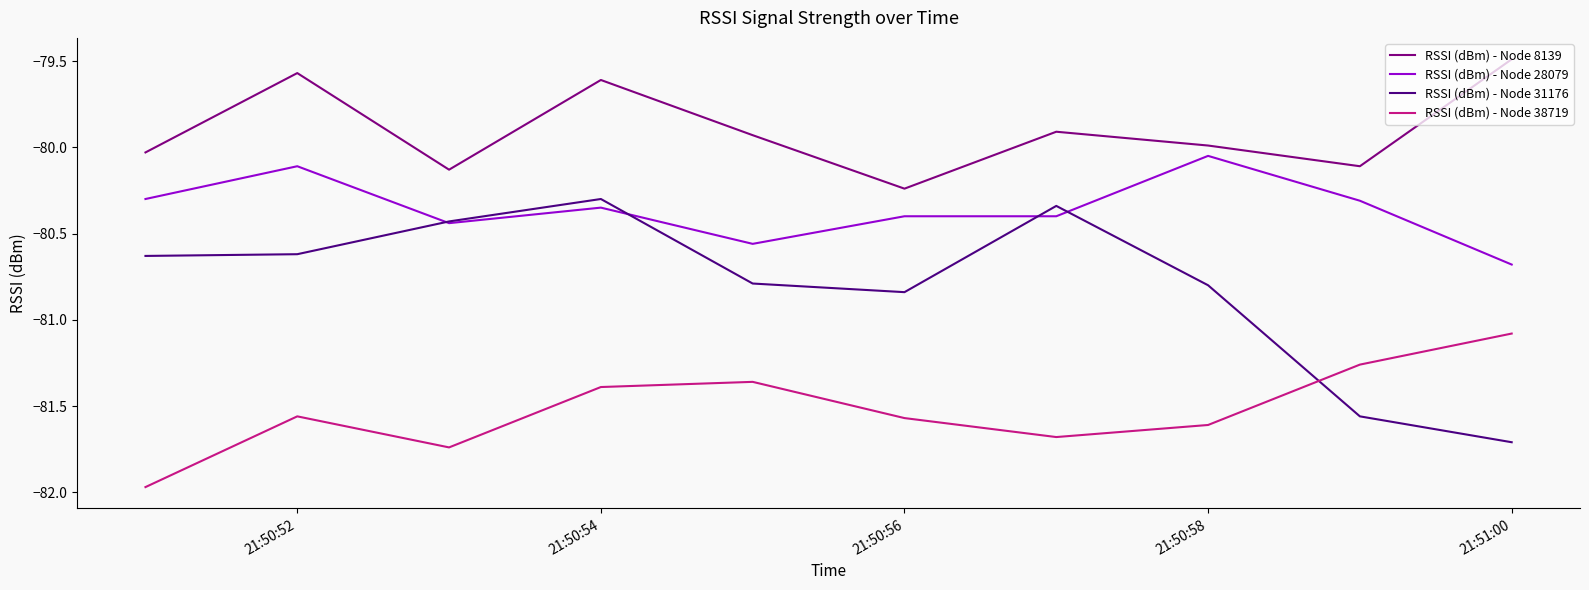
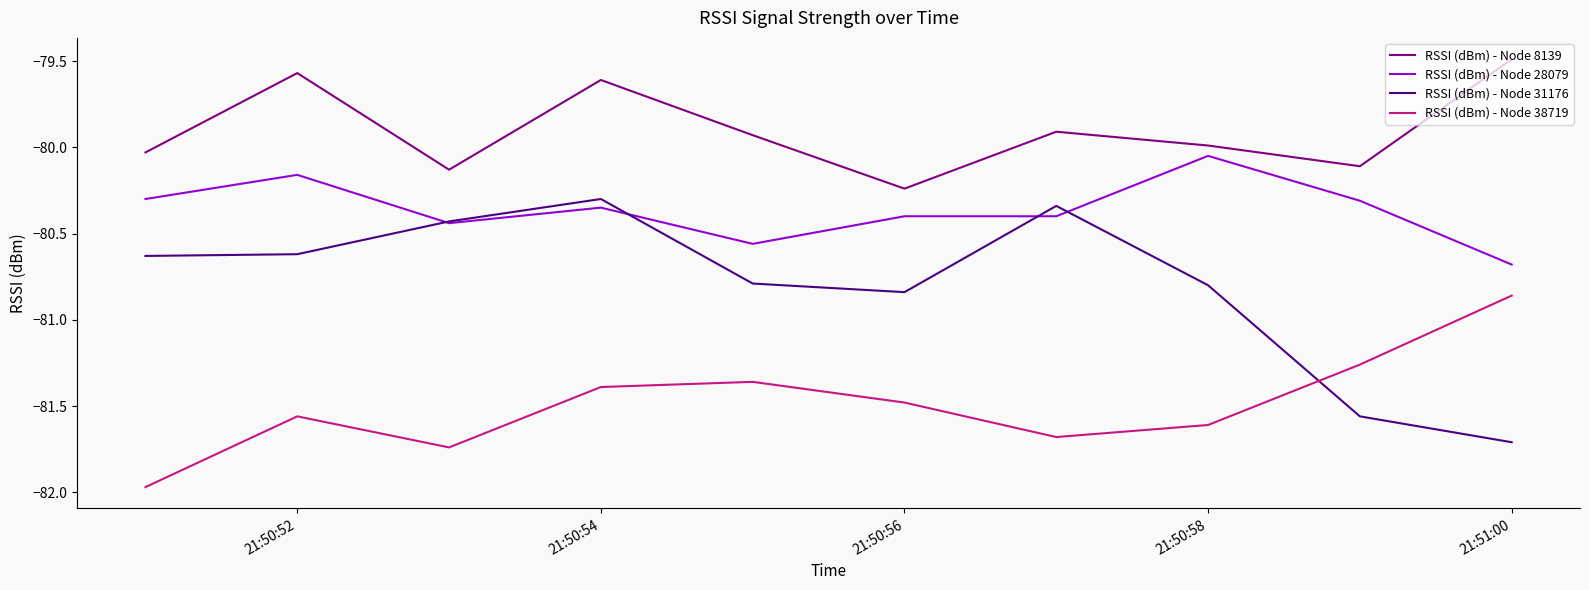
RSSI (dBm) - Node 28079, 21:50:52: -80.11 -> -80.16
RSSI (dBm) - Node 38719, 21:50:56: -81.57 -> -81.48
RSSI (dBm) - Node 38719, 21:51:00: -81.08 -> -80.86
